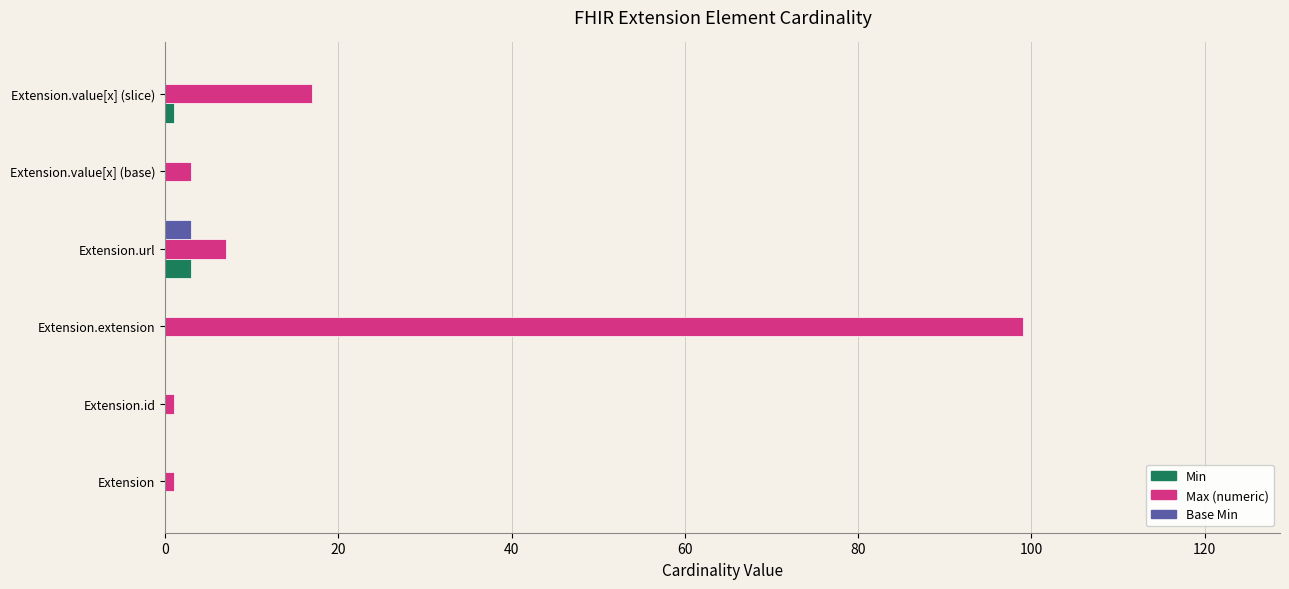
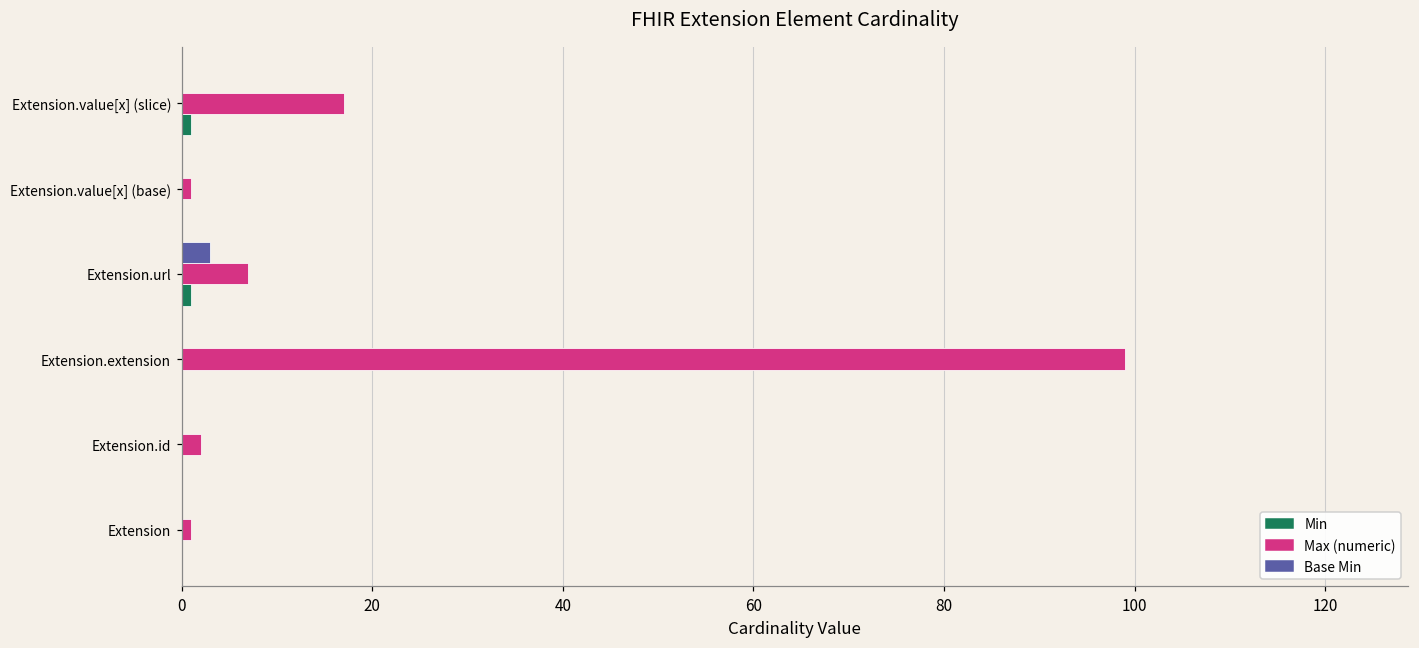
Max (numeric), Extension.value[x] (base): 3 -> 1
Min, Extension.url: 3 -> 1
Max (numeric), Extension.id: 1 -> 2
